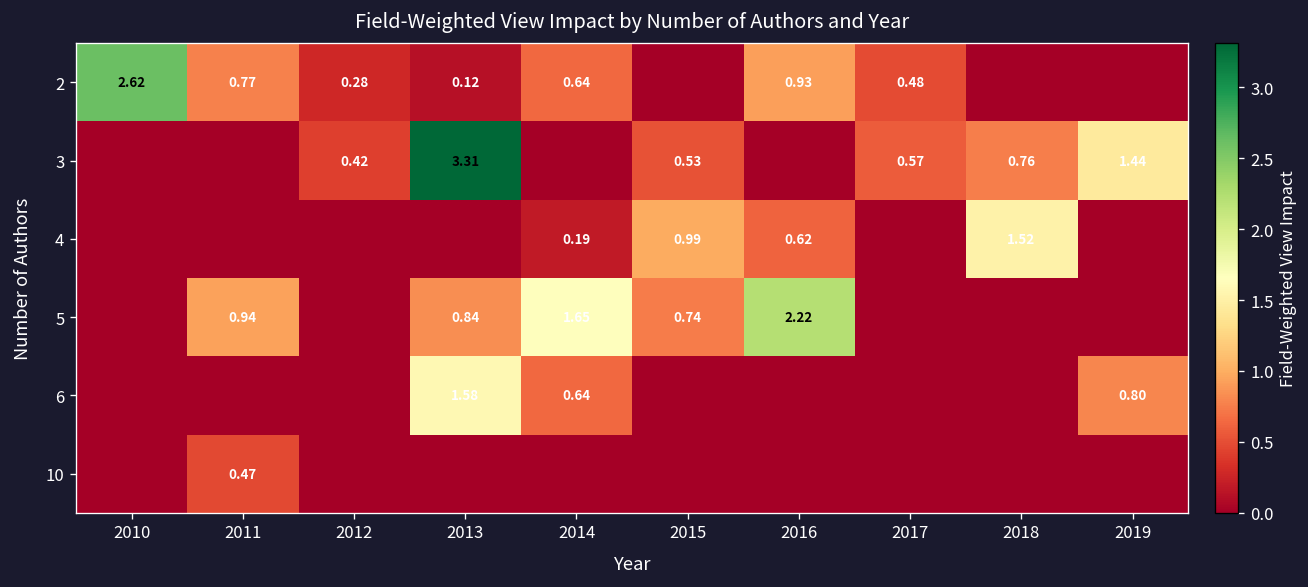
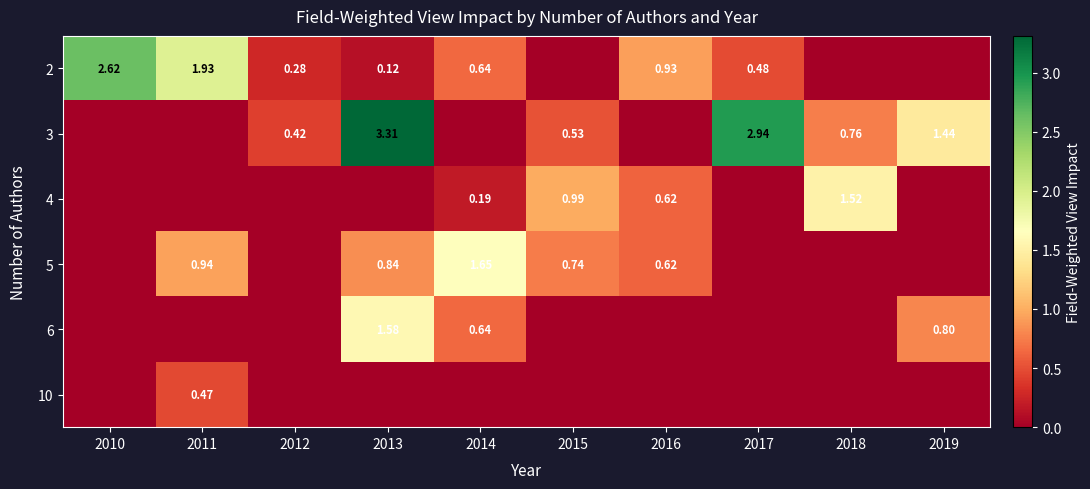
2, 2011: 0.77 -> 1.93
3, 2017: 0.57 -> 2.94
5, 2016: 2.22 -> 0.62
